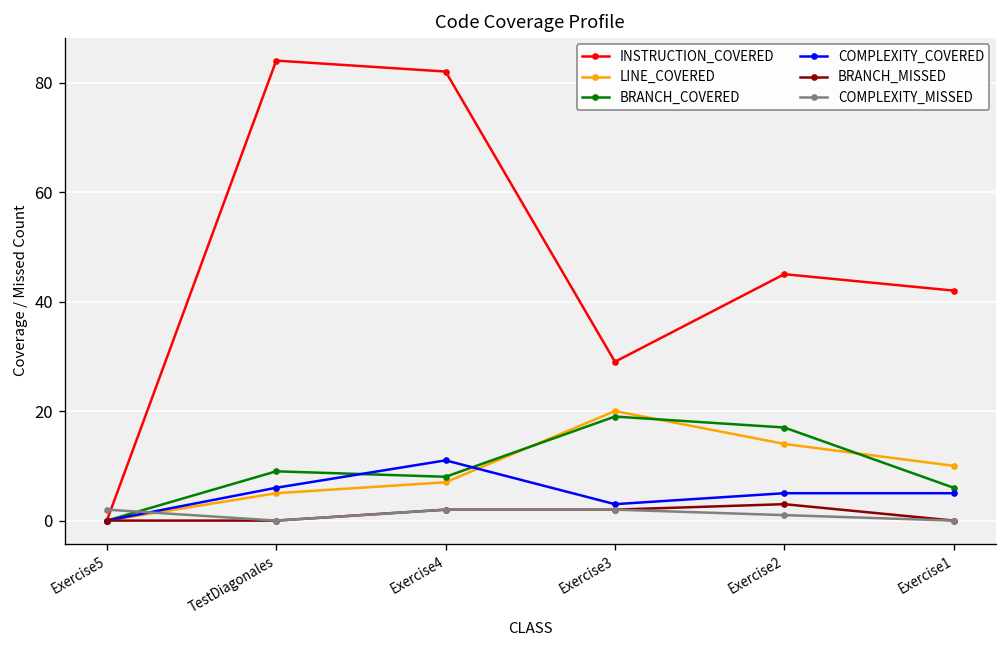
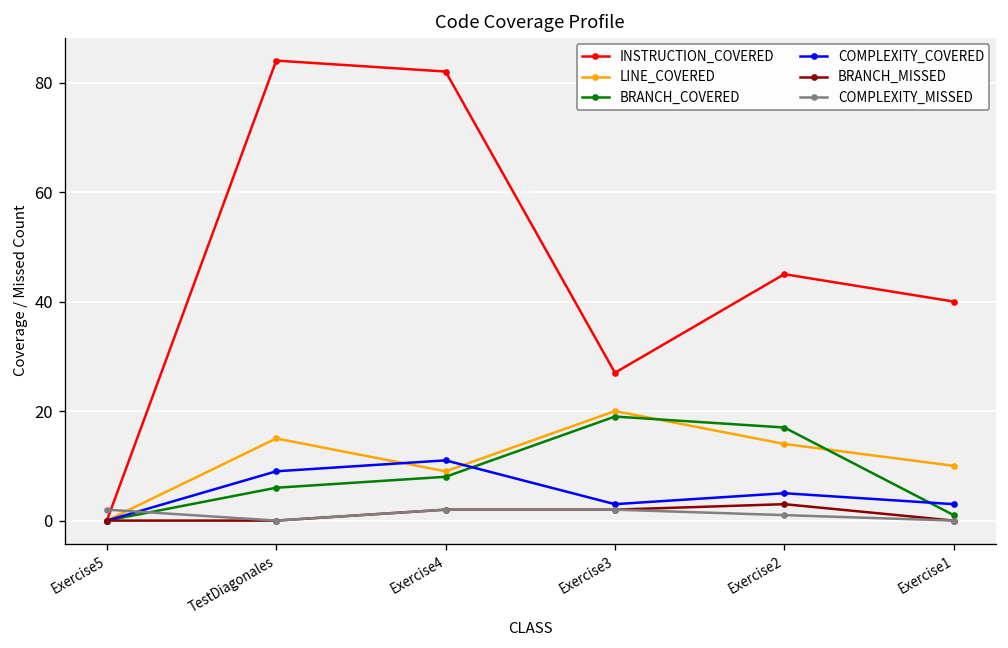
LINE_COVERED, TestDiagonales: 5 -> 15
BRANCH_COVERED, TestDiagonales: 9 -> 6
COMPLEXITY_COVERED, TestDiagonales: 6 -> 9
LINE_COVERED, Exercise4: 7 -> 9
INSTRUCTION_COVERED, Exercise3: 29 -> 27
INSTRUCTION_COVERED, Exercise1: 42 -> 40
BRANCH_COVERED, Exercise1: 6 -> 1
COMPLEXITY_COVERED, Exercise1: 5 -> 3
